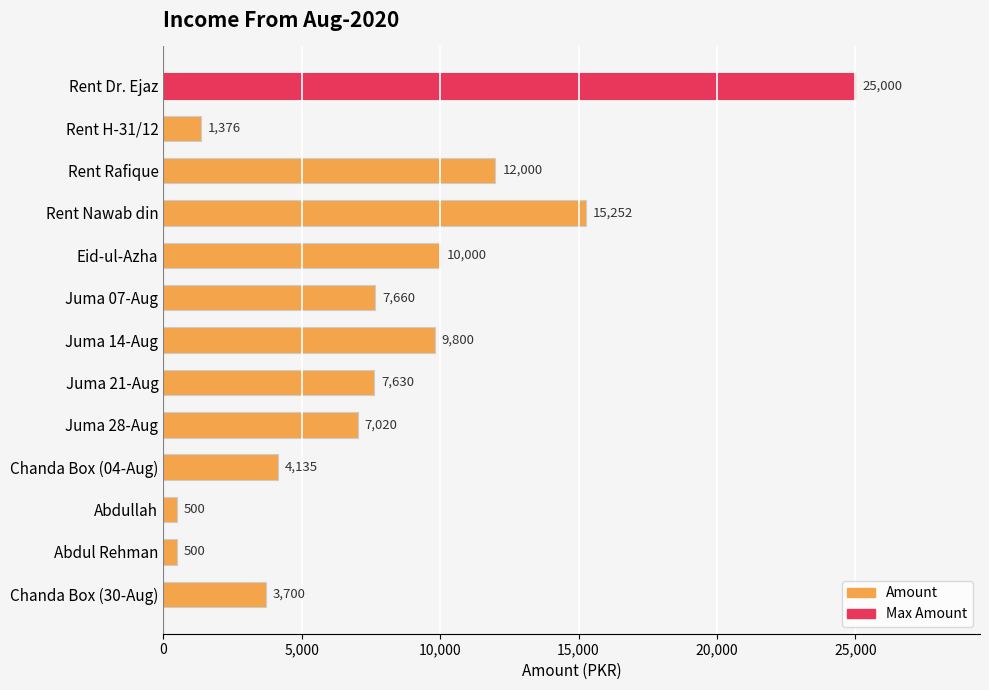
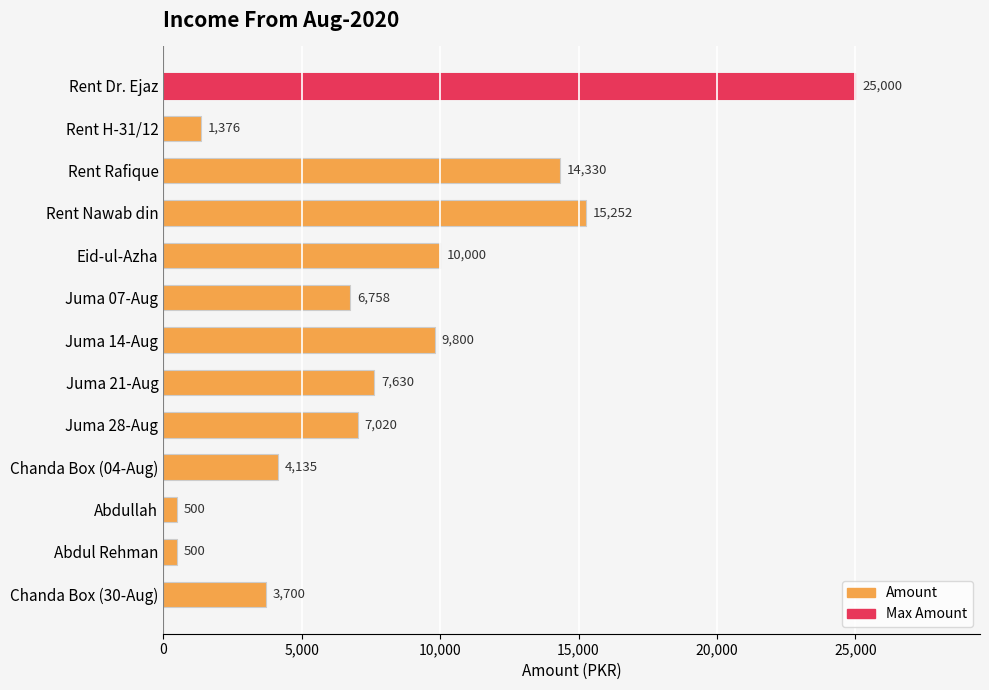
Rent Rafique: 12,000 -> 14,330
Juma 07-Aug: 7,660 -> 6,758
